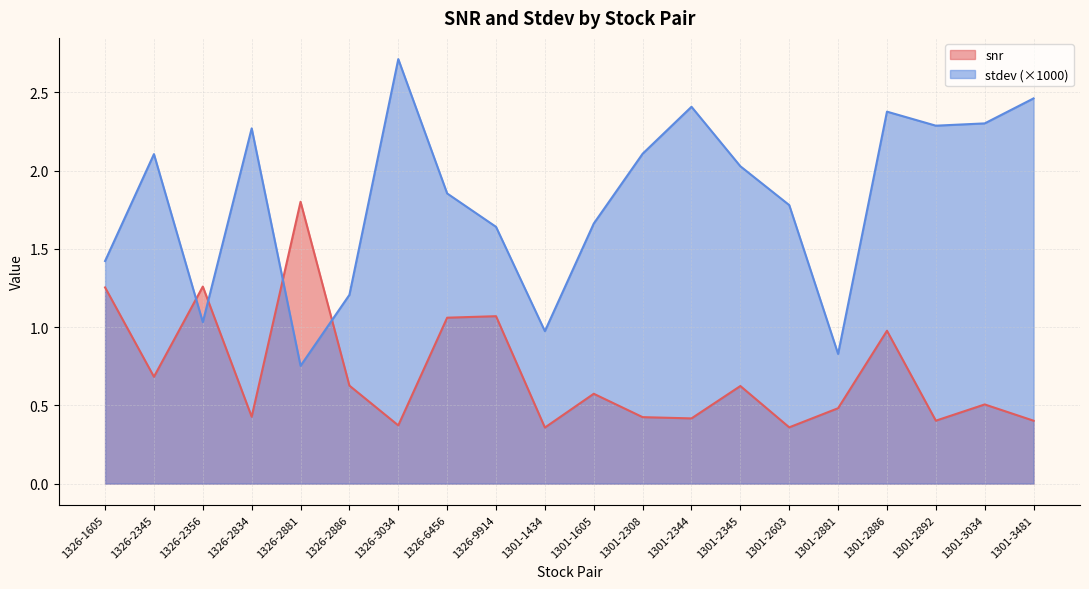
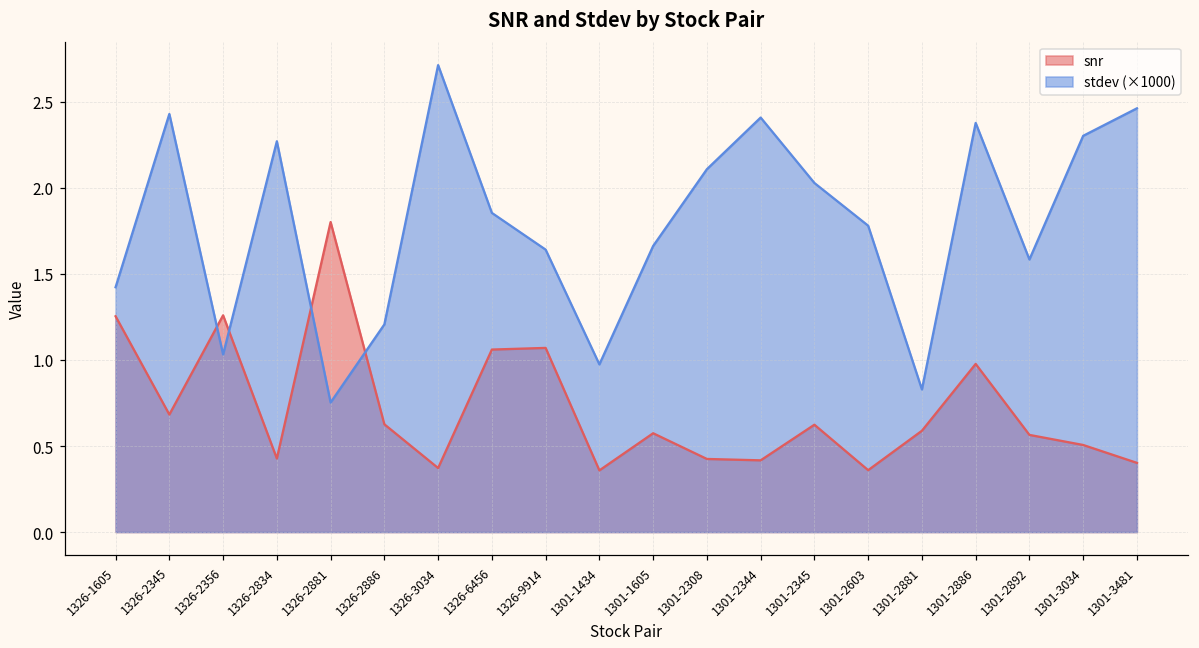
stdev (×1000), 1326-2345: 2.11 -> 2.43
snr, 1301-2881: 0.48 -> 0.59
snr, 1301-2892: 0.40 -> 0.56
stdev (×1000), 1301-2892: 2.29 -> 1.58
